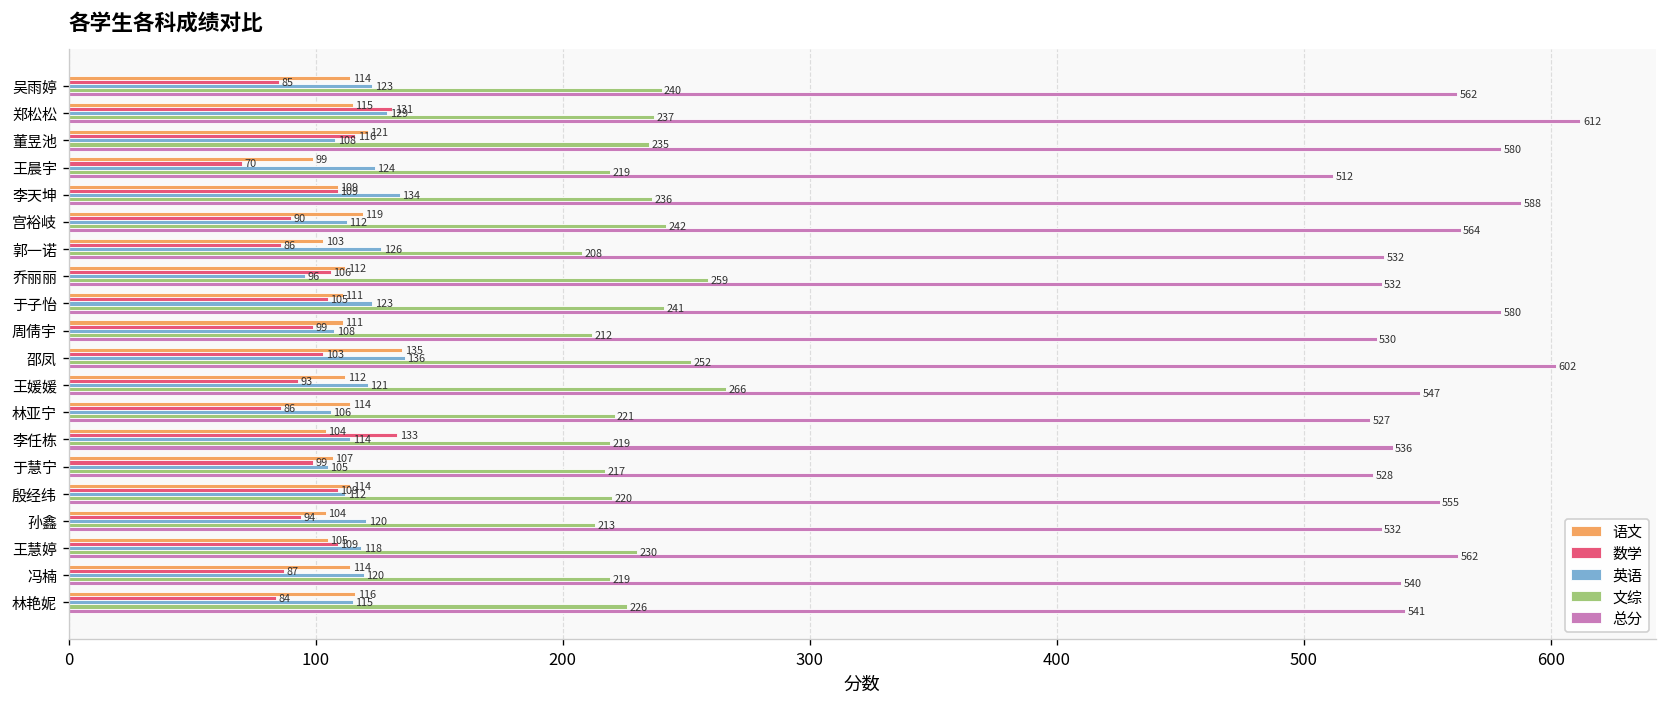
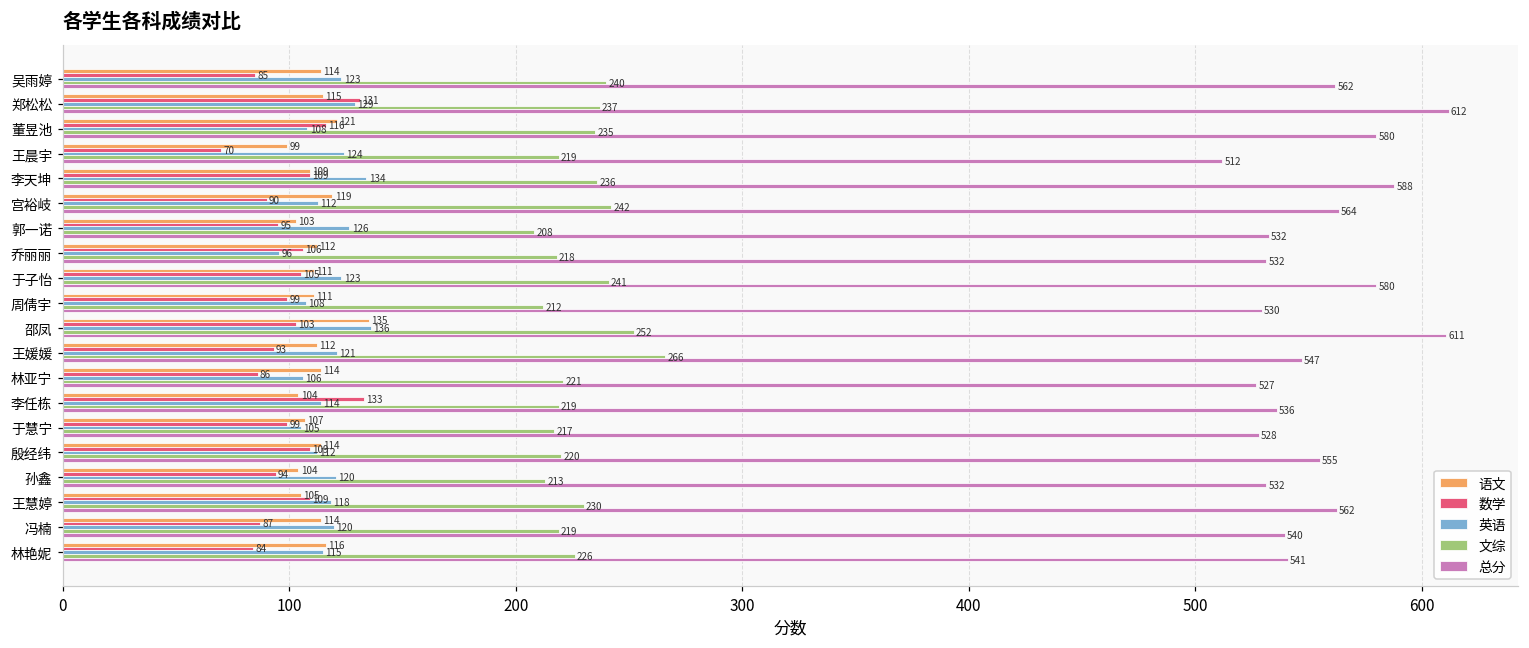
数学, 郭一诺: 86 -> 95
文综, 乔丽丽: 259 -> 218
总分, 邵凤: 602 -> 611
